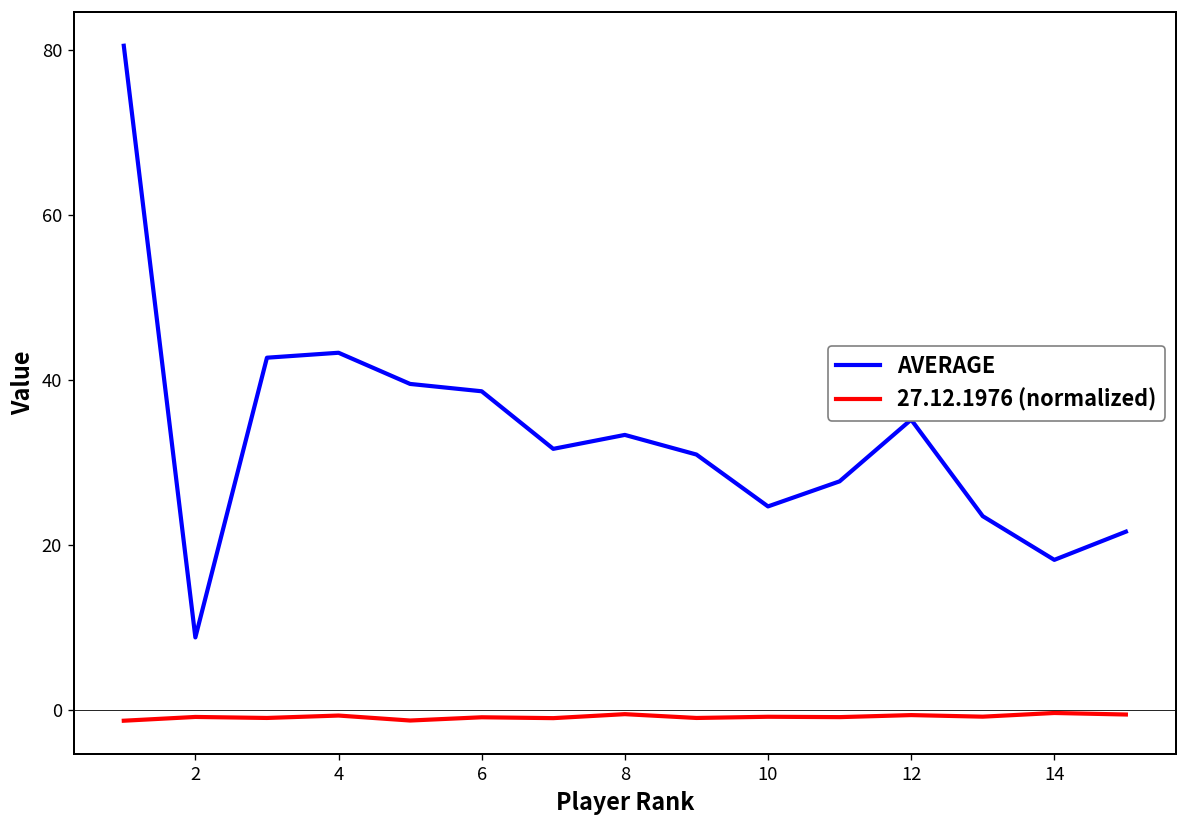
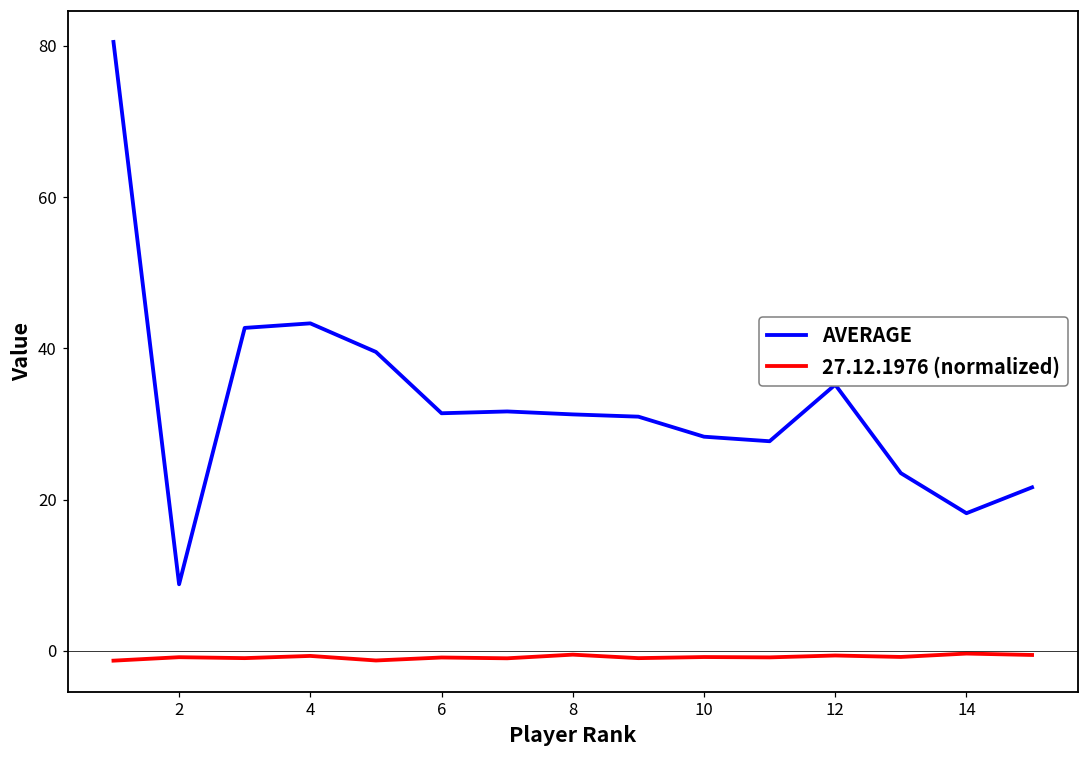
AVERAGE, 6: 39 -> 31
AVERAGE, 8: 33 -> 31
AVERAGE, 10: 25 -> 28
